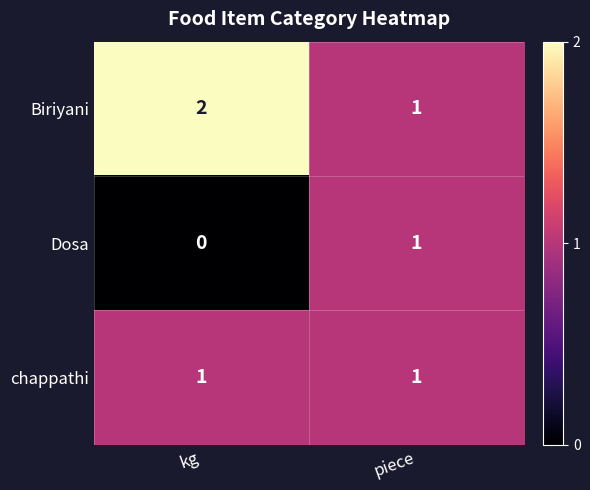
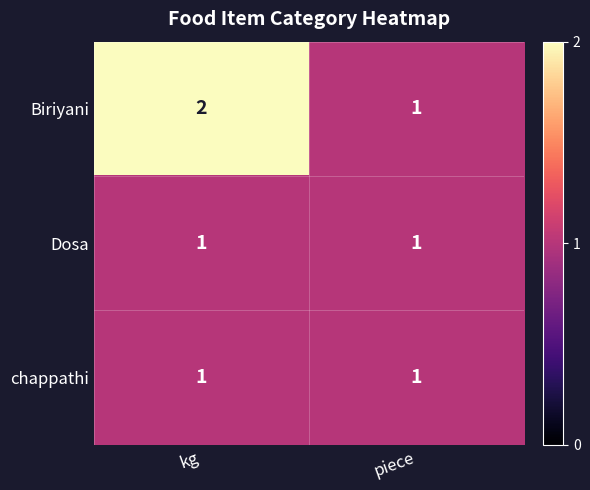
Dosa, kg: 0 -> 1
